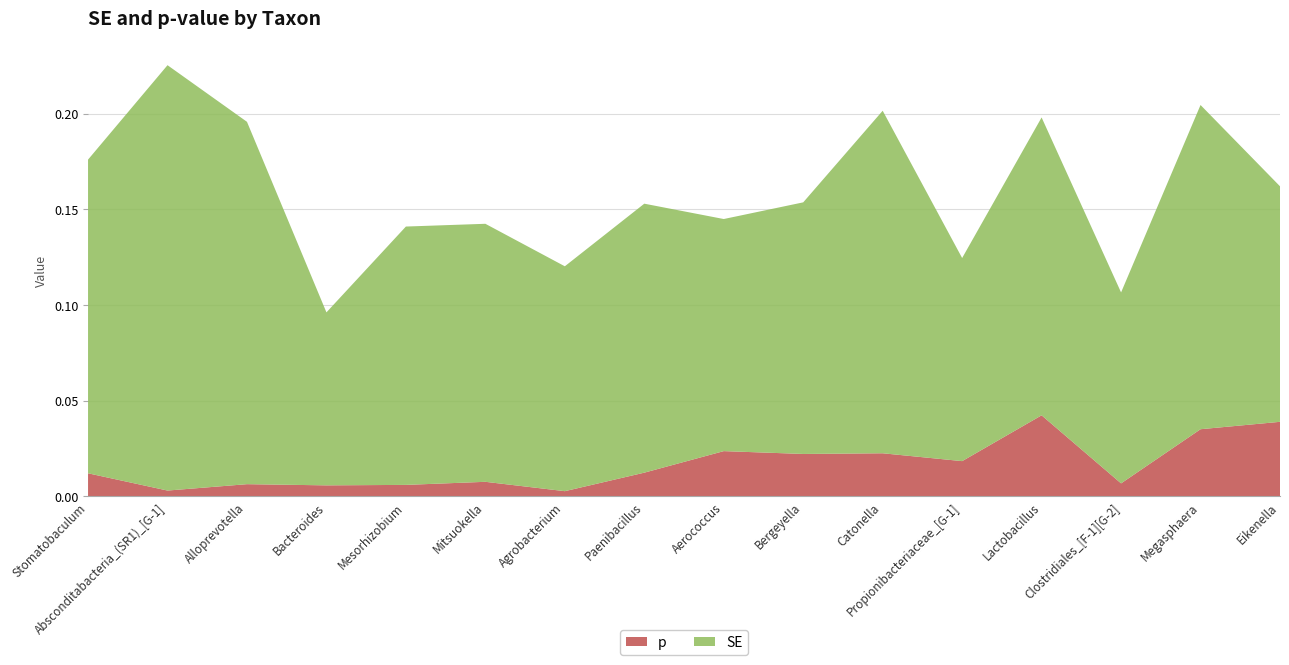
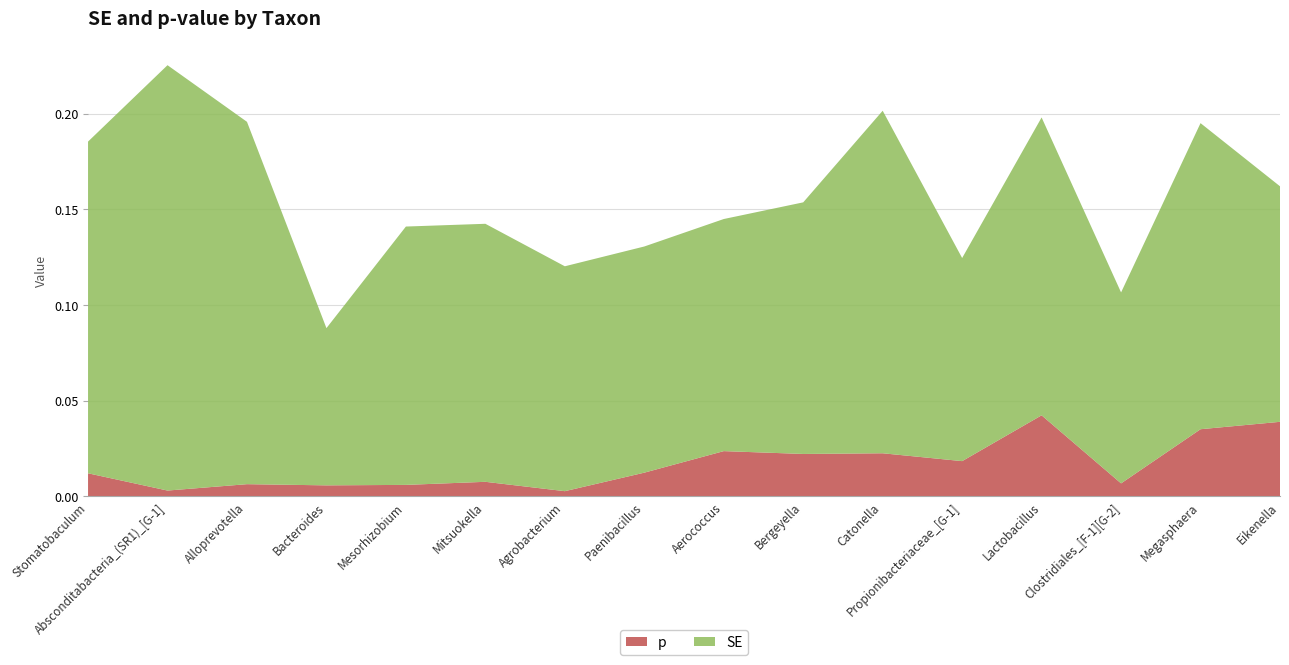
SE, Stomatobaculum: 0.164 -> 0.173
SE, Bacteroides: 0.090 -> 0.082
SE, Paenibacillus: 0.141 -> 0.118
SE, Megasphaera: 0.169 -> 0.160
